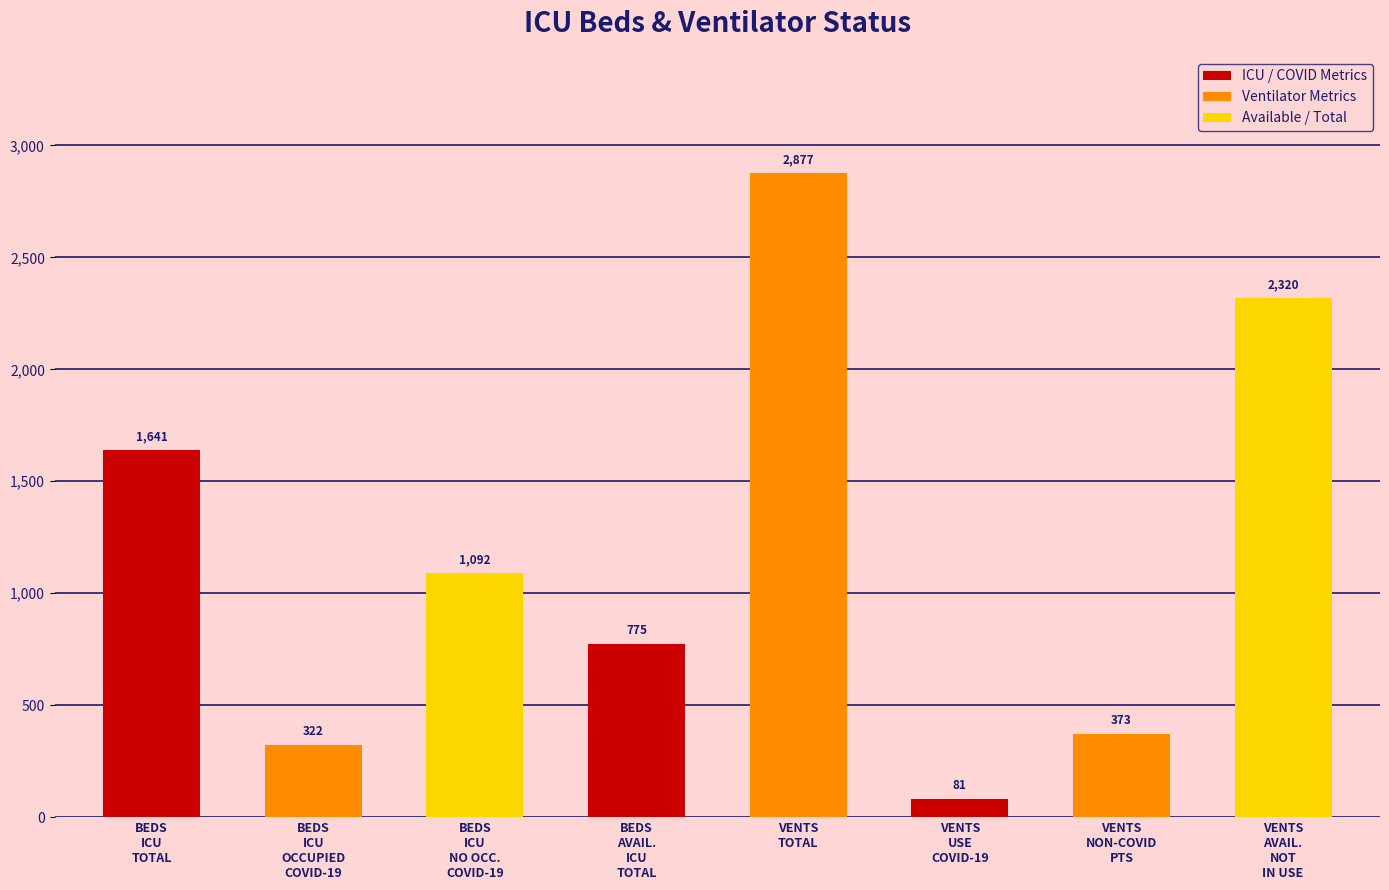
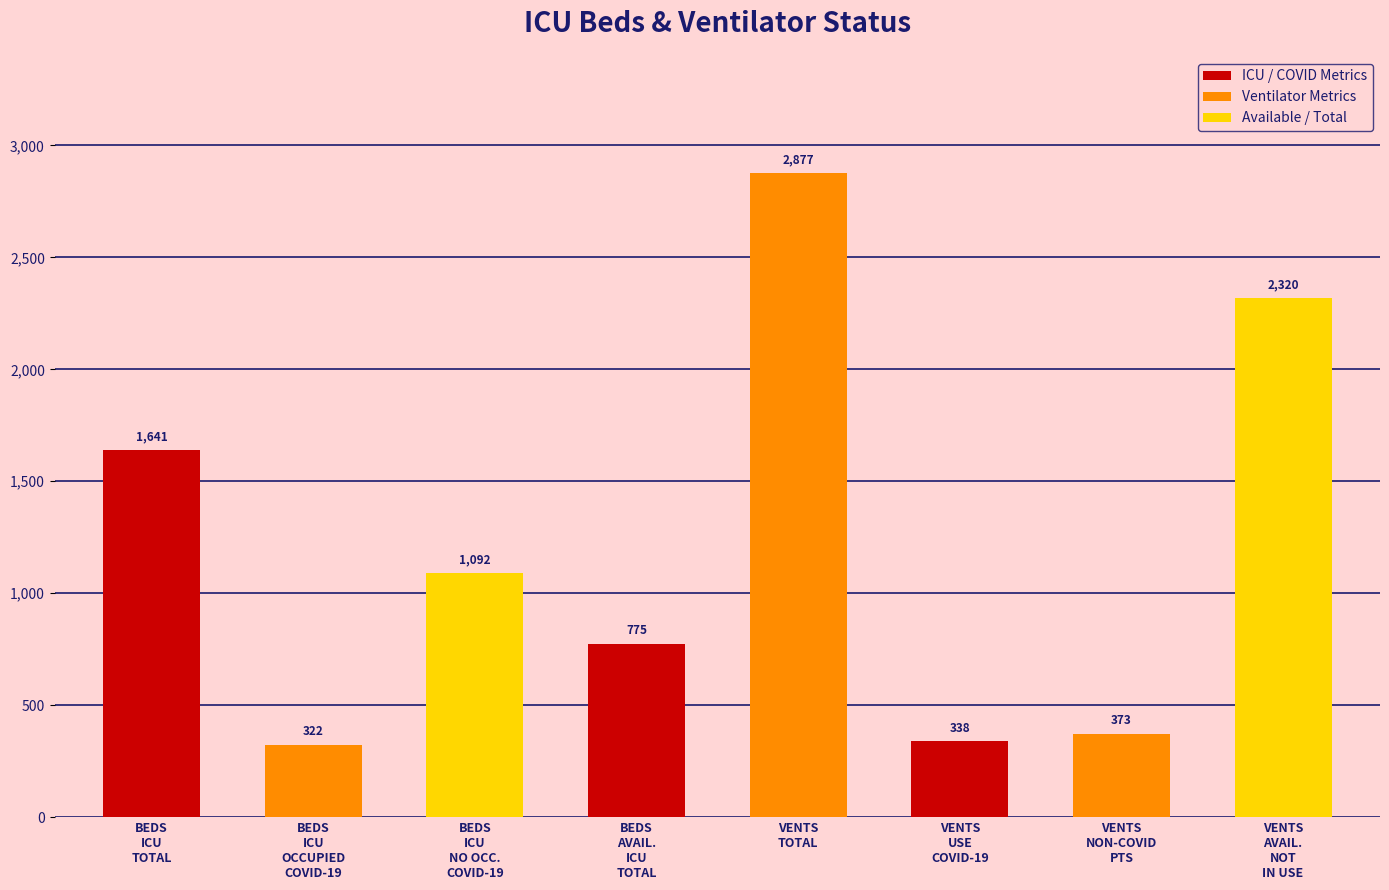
VENTS USE COVID-19: 81 -> 338
